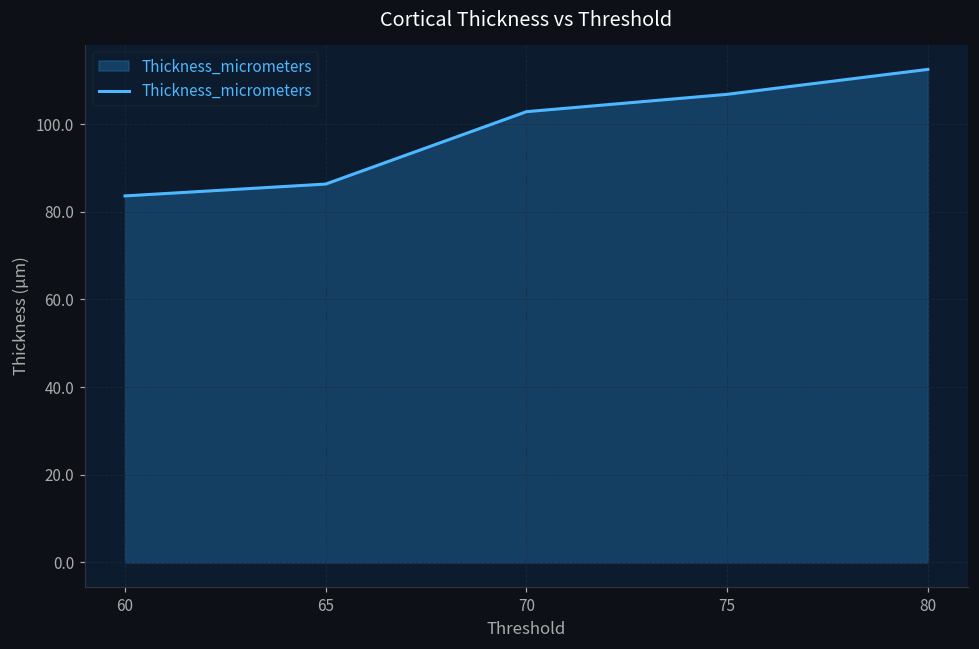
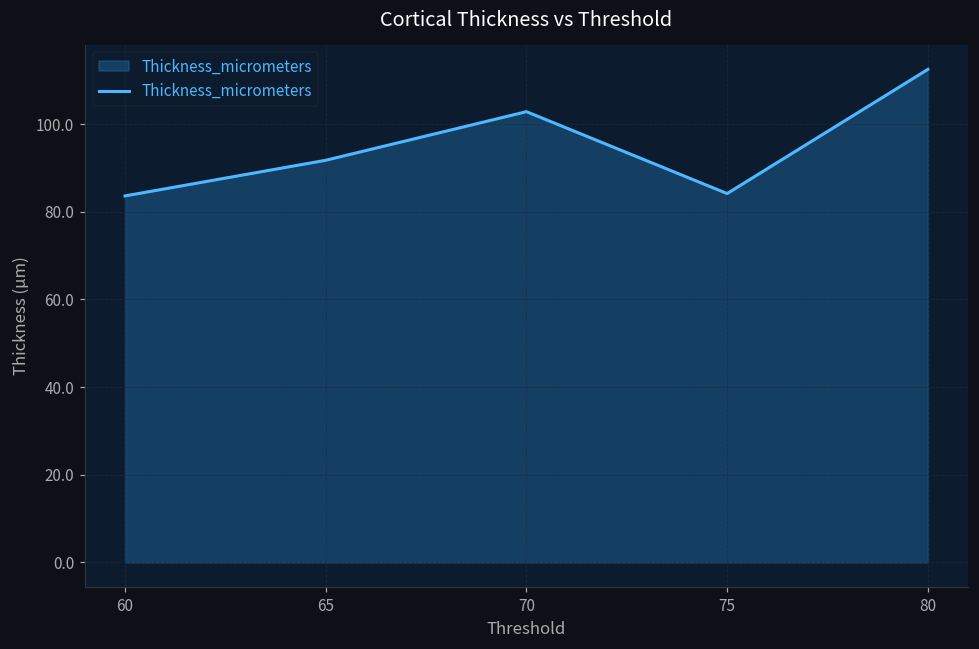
65: 86 -> 92
75: 107 -> 84
